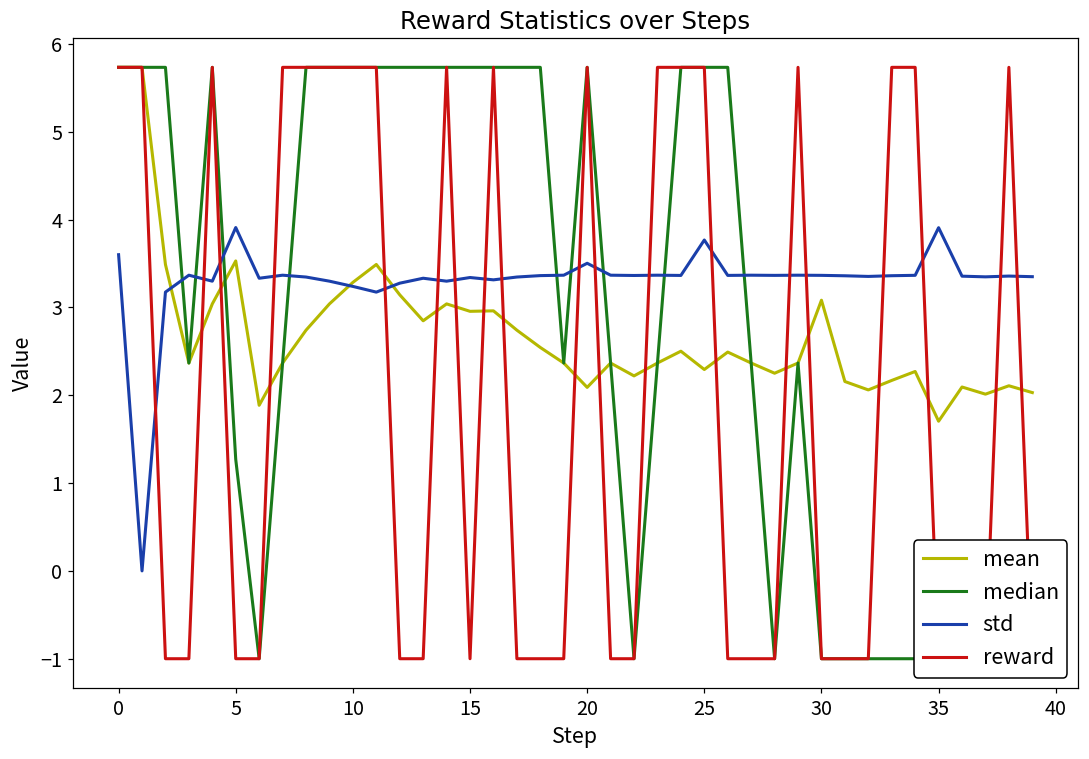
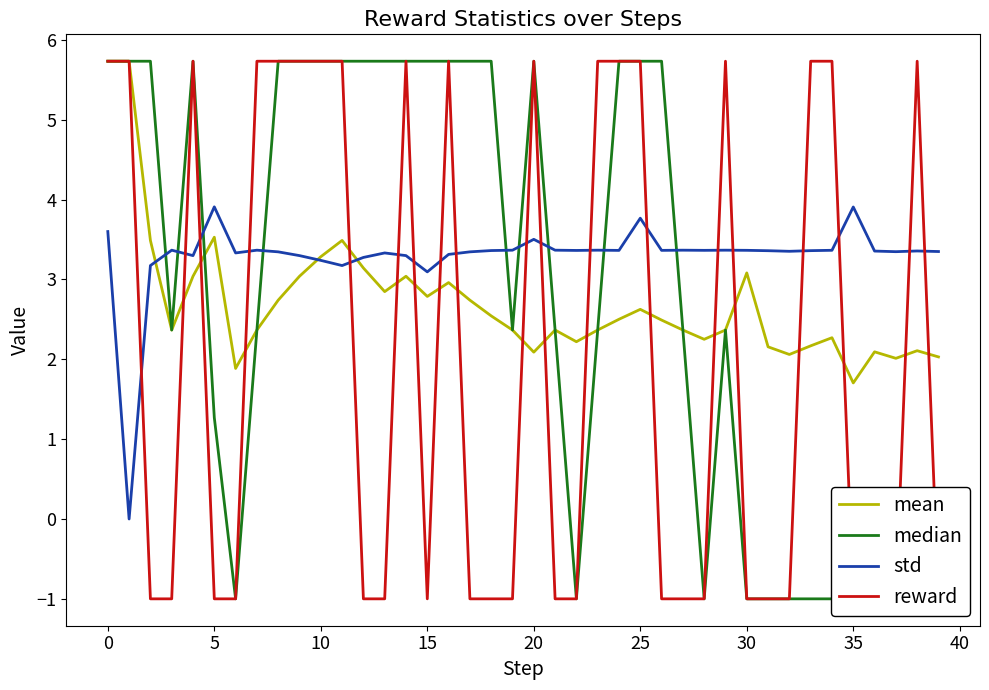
mean, 15: 3.0 -> 2.8
std, 15: 3.3 -> 3.1
mean, 25: 2.3 -> 2.6
